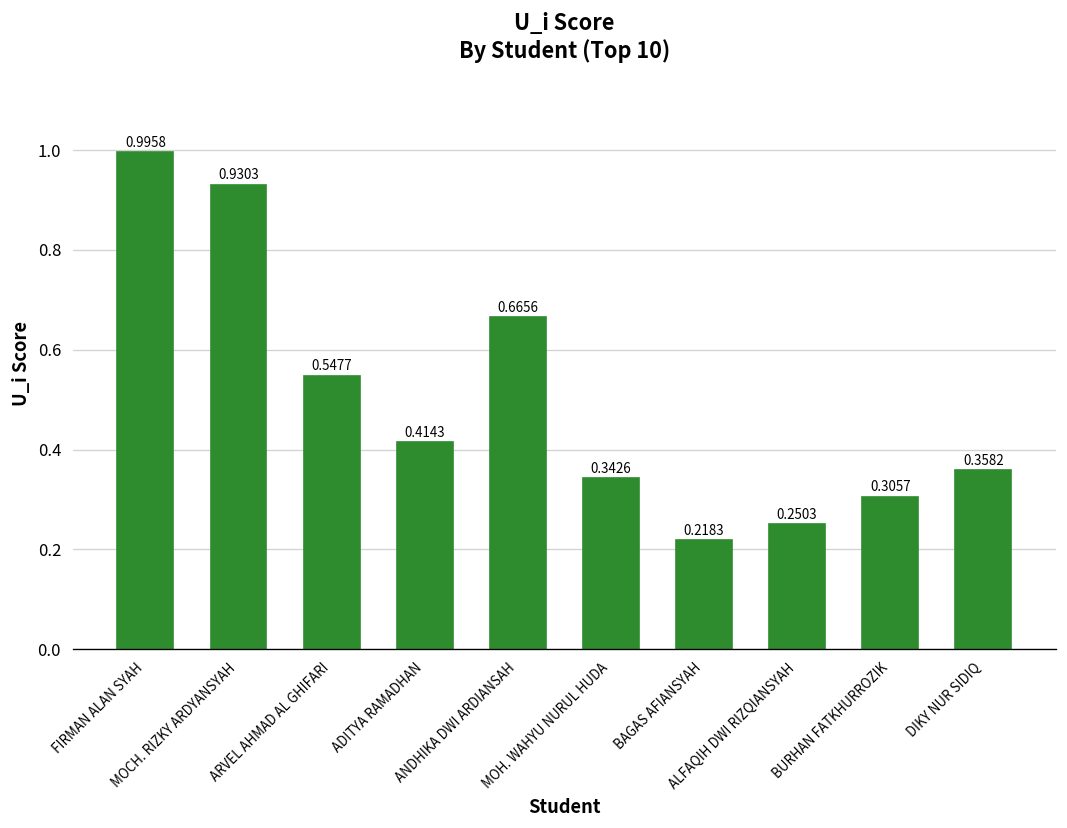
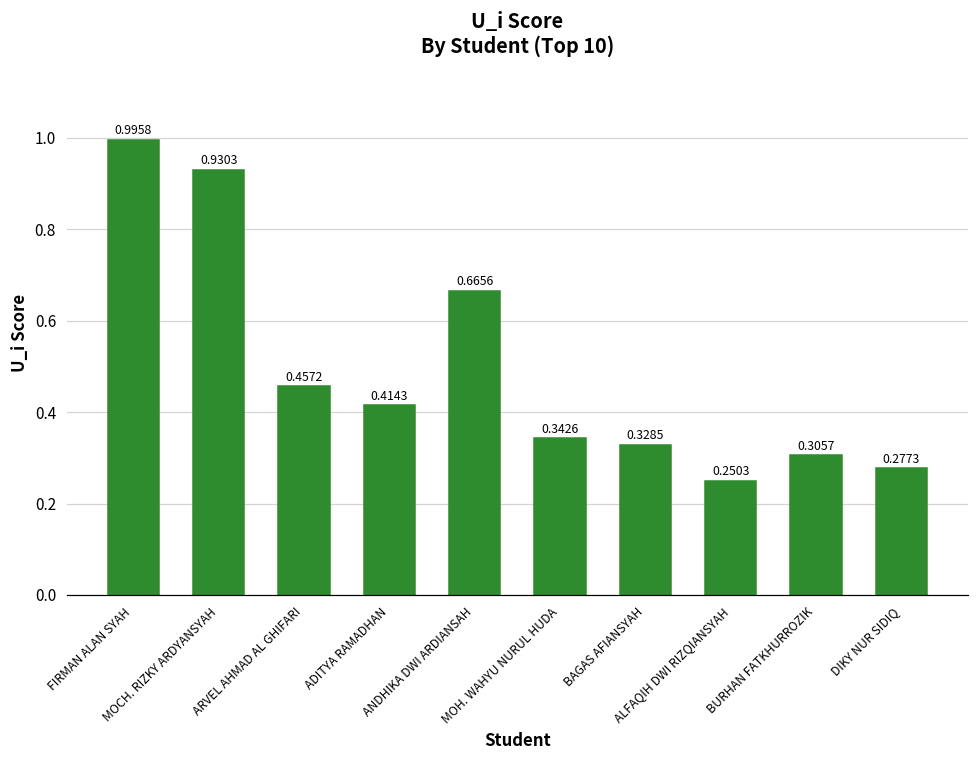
ARVEL AHMAD AL GHIFARI: 0.5477 -> 0.4572
BAGAS AFIANSYAH: 0.2183 -> 0.3285
DIKY NUR SIDIQ: 0.3582 -> 0.2773
